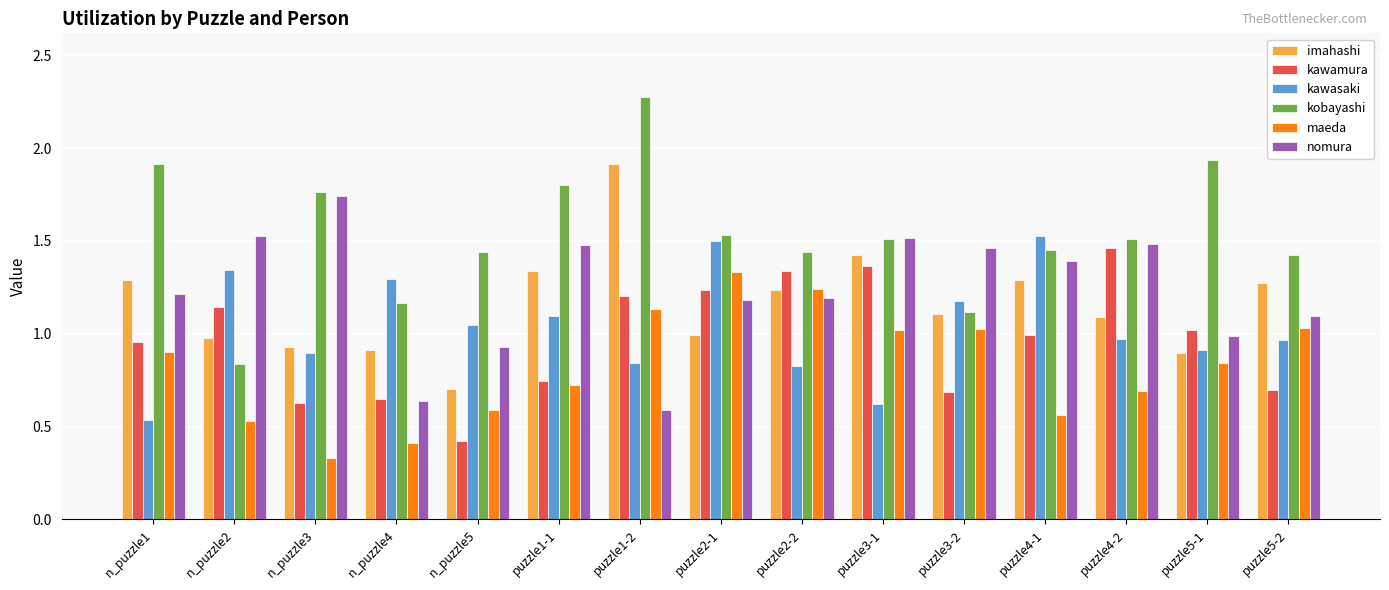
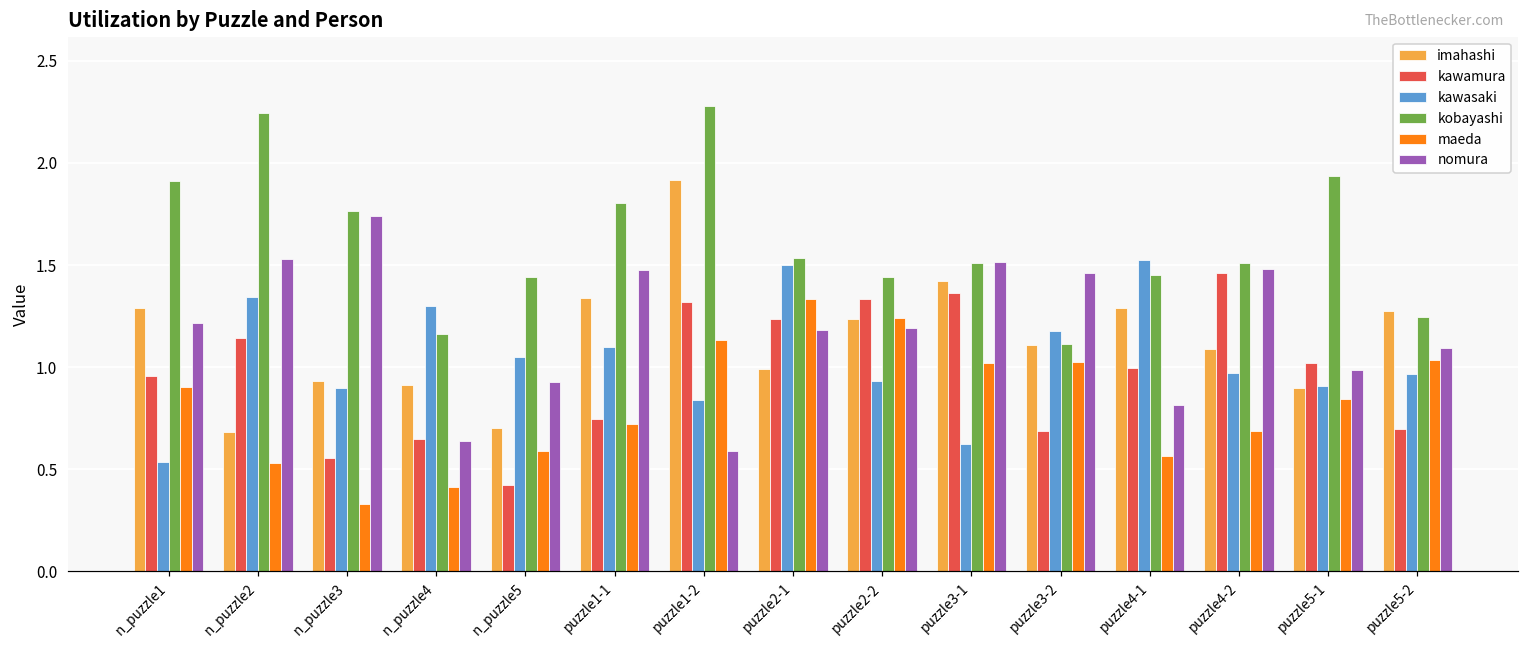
imahashi, n_puzzle2: 0.98 -> 0.68
kobayashi, n_puzzle2: 0.84 -> 2.24
kawamura, n_puzzle3: 0.63 -> 0.56
kawamura, puzzle1-2: 1.21 -> 1.32
kawasaki, puzzle2-2: 0.82 -> 0.93
nomura, puzzle4-1: 1.39 -> 0.81
kobayashi, puzzle5-2: 1.42 -> 1.25
